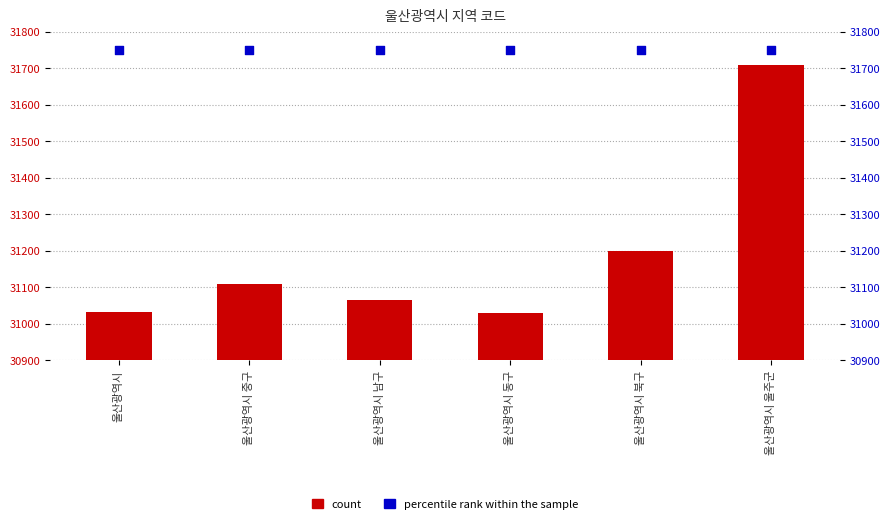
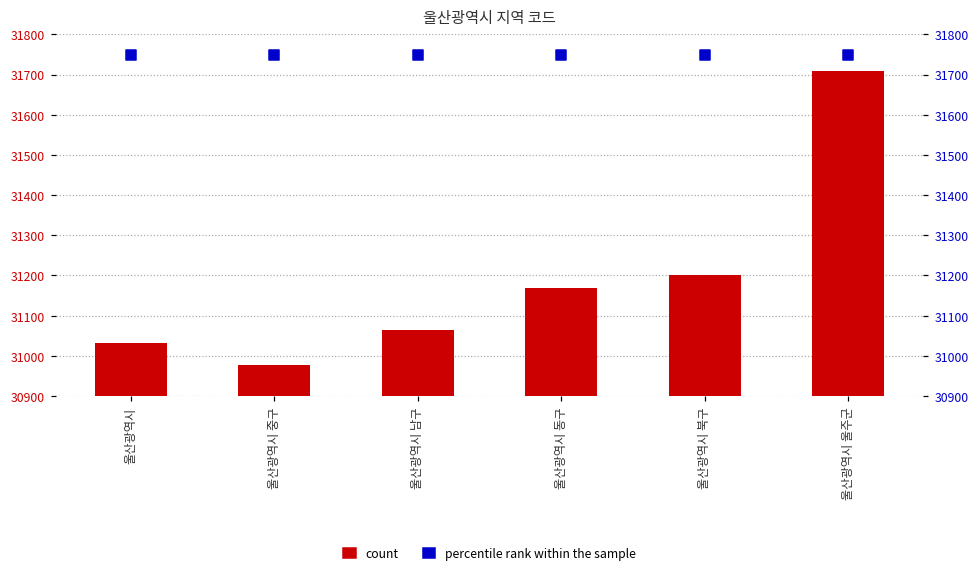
count, 울산광역시 중구: 31110 -> 30980
count, 울산광역시 동구: 31030 -> 31170
